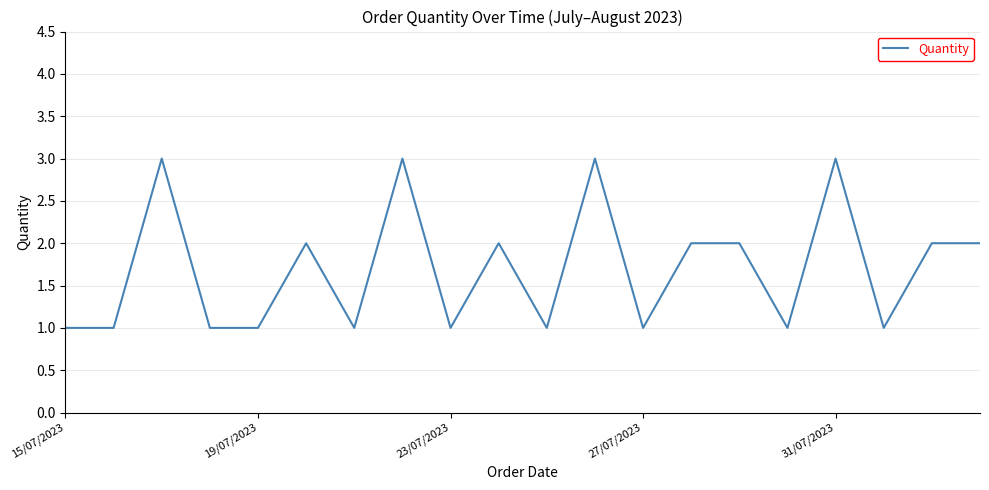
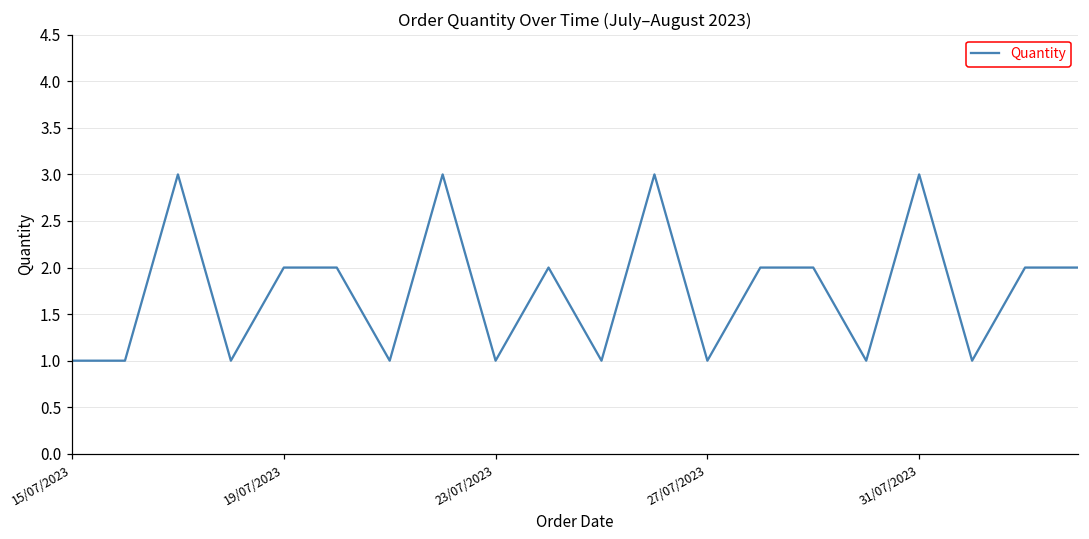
19/07/2023: 1 -> 2
